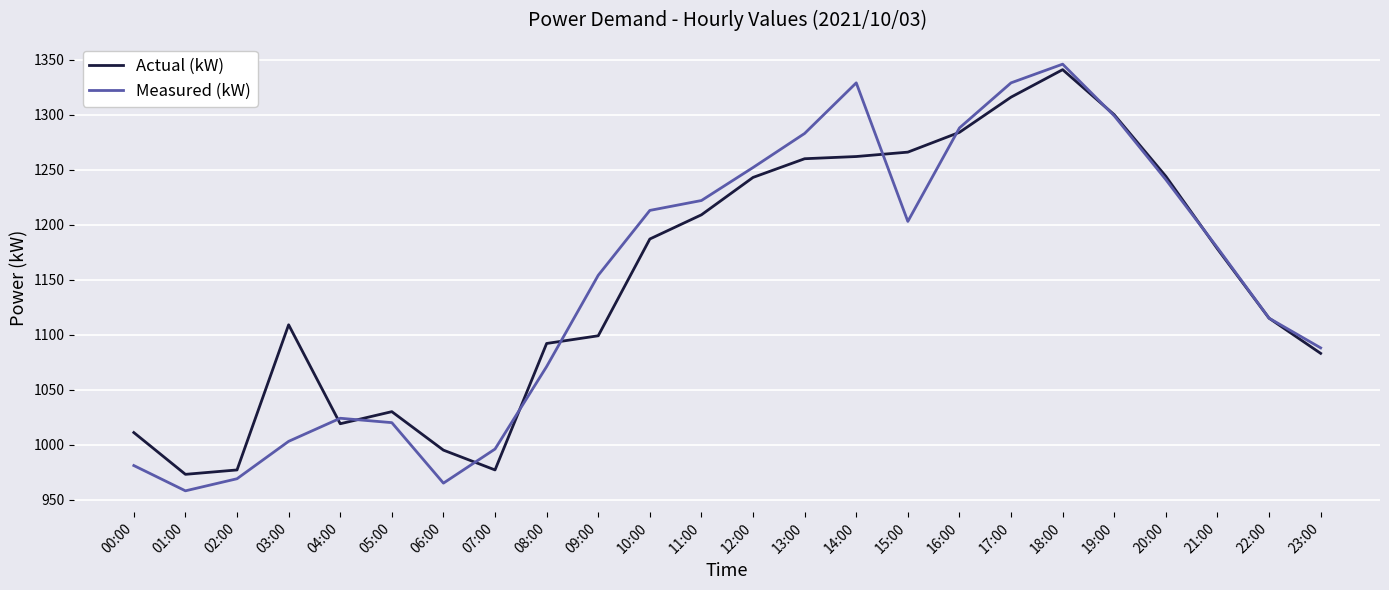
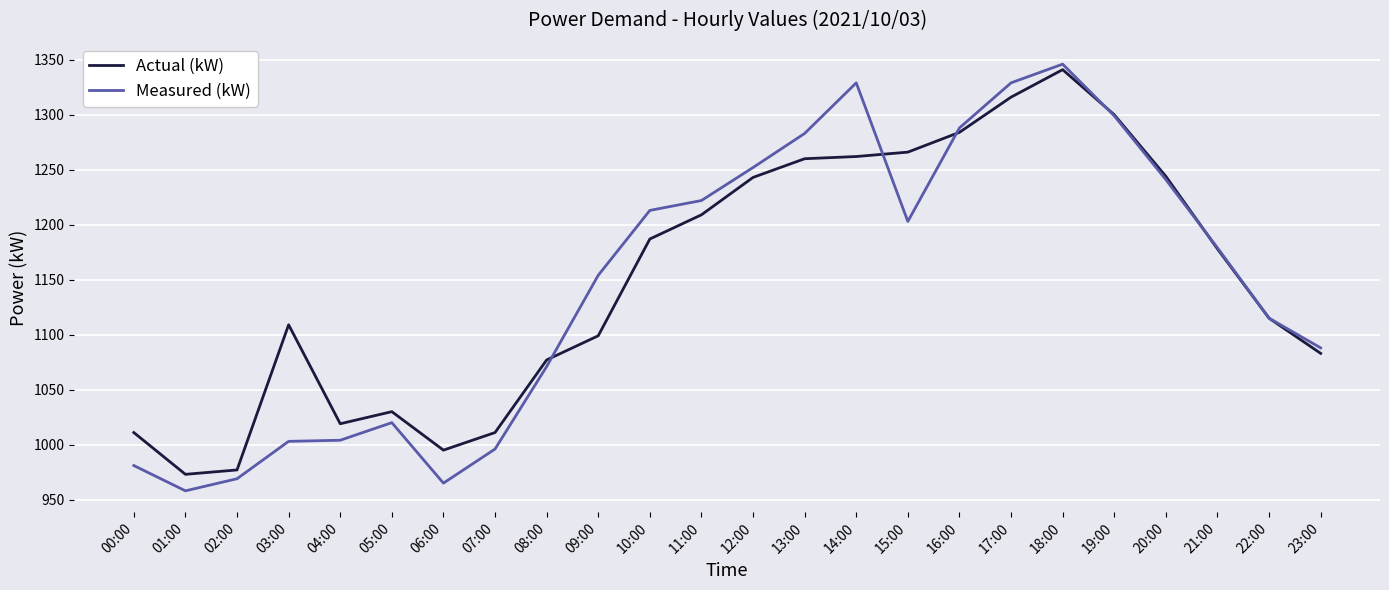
Measured (kW), 04:00: 1024 -> 1004
Actual (kW), 07:00: 977 -> 1011
Actual (kW), 08:00: 1092 -> 1077
